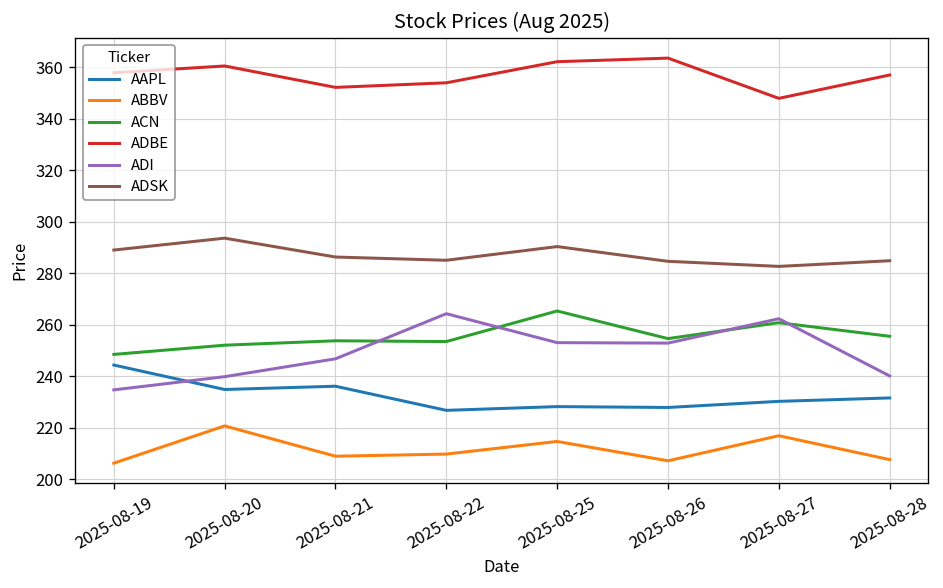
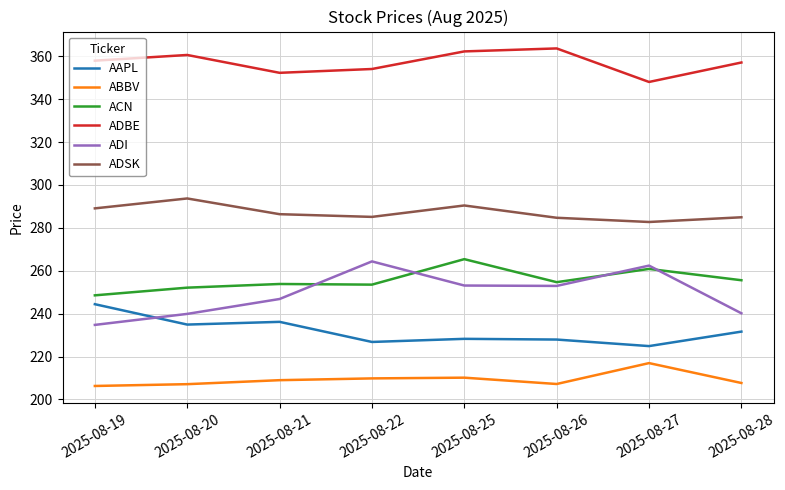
ABBV, 2025-08-20: 221 -> 207
ABBV, 2025-08-25: 215 -> 210
AAPL, 2025-08-27: 230 -> 225
